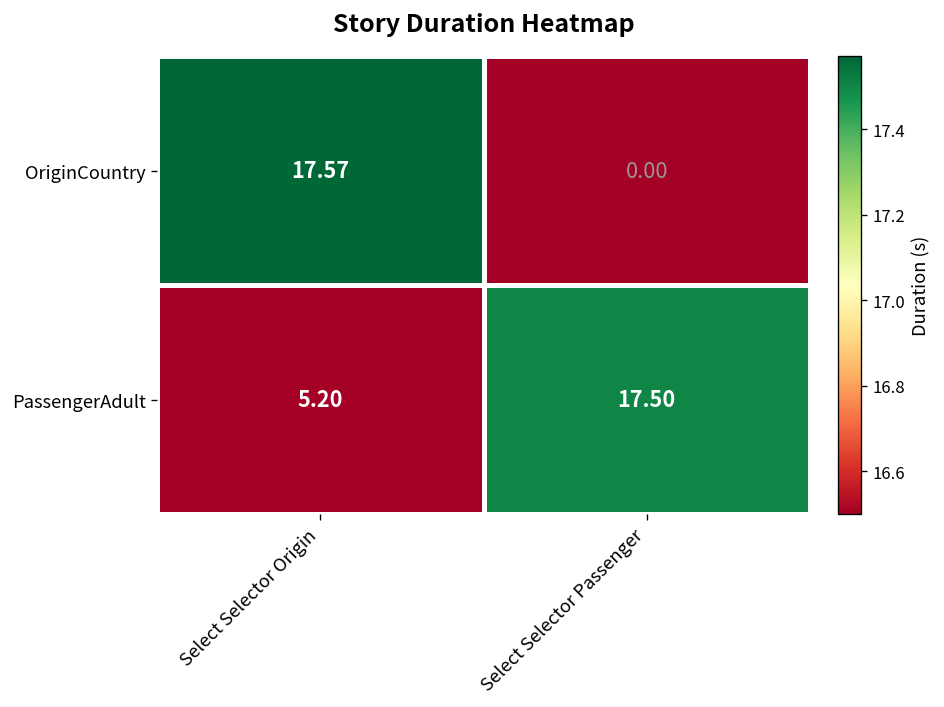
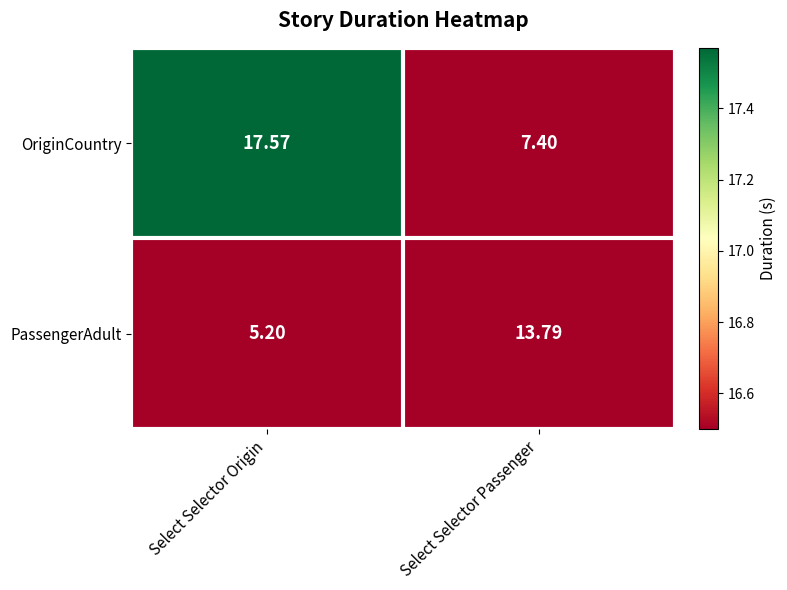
OriginCountry, Select Selector Passenger: 0.00 -> 7.40
PassengerAdult, Select Selector Passenger: 17.50 -> 13.79
